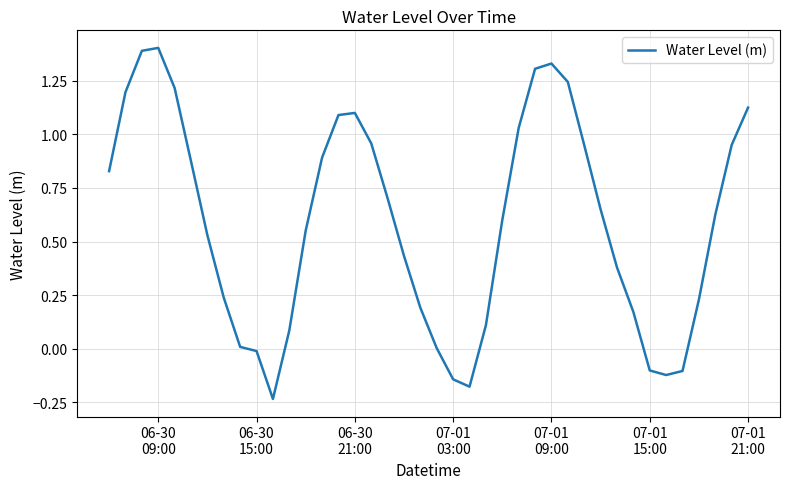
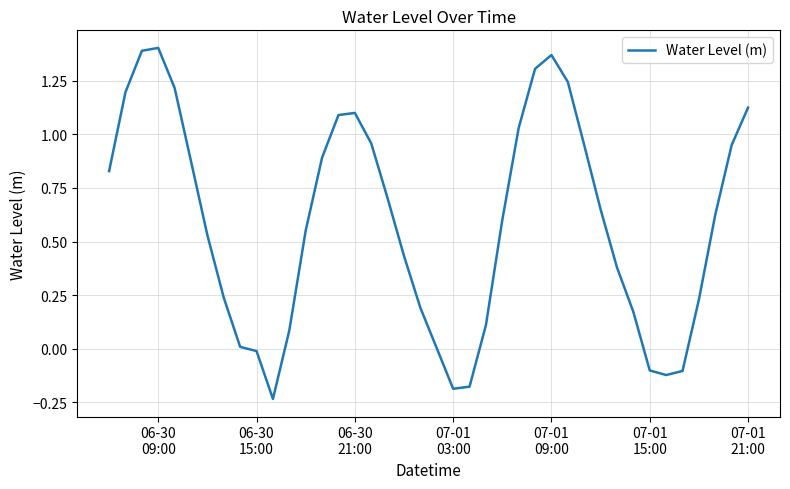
07-01 03:00: -0.14 -> -0.19
07-01 09:00: 1.33 -> 1.37
